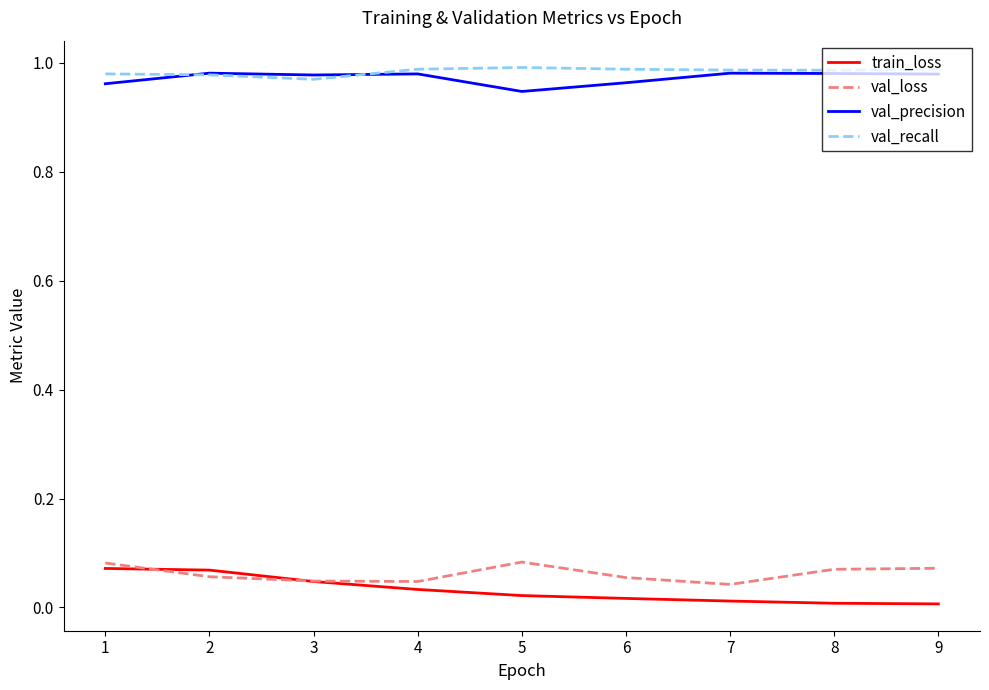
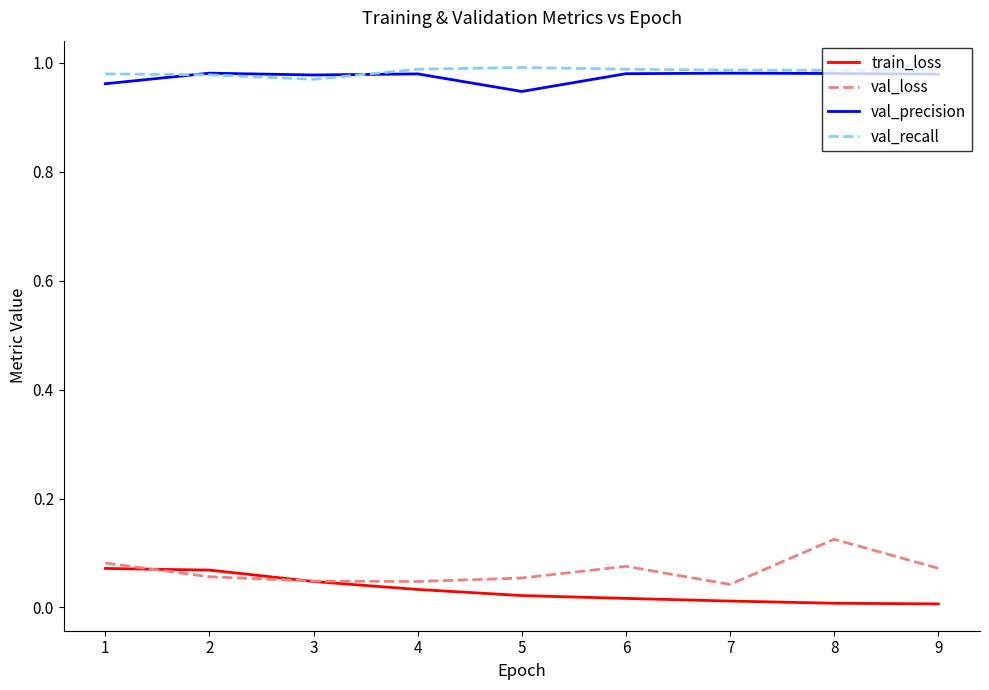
val_loss, 5: 0.08 -> 0.05
val_loss, 6: 0.05 -> 0.08
val_precision, 6: 0.96 -> 0.98
val_loss, 8: 0.07 -> 0.13
